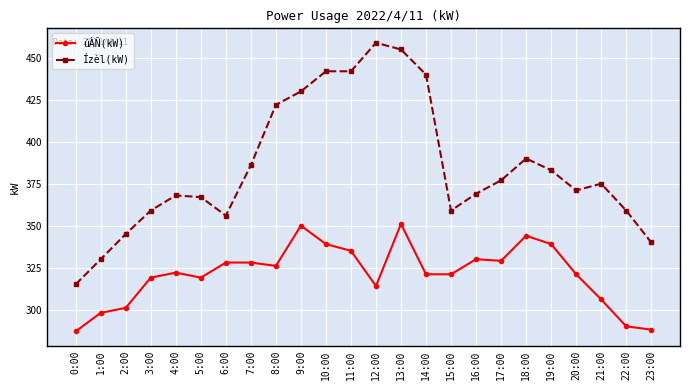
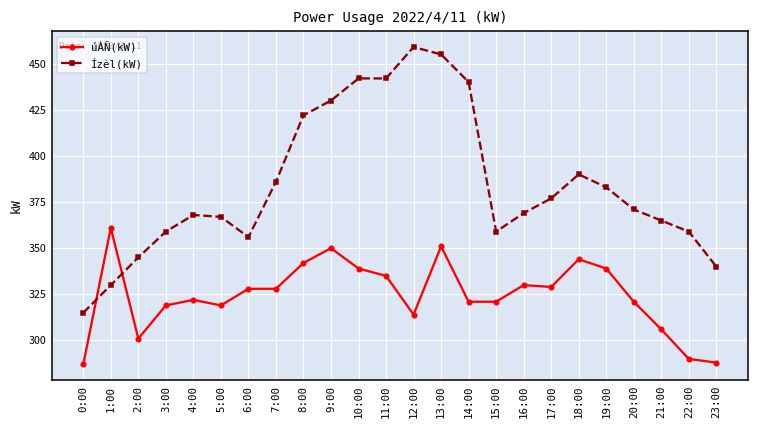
úÀÑ(kW), 1:00: 298 -> 361
úÀÑ(kW), 8:00: 326 -> 342
Ízèl(kW), 21:00: 375 -> 365
